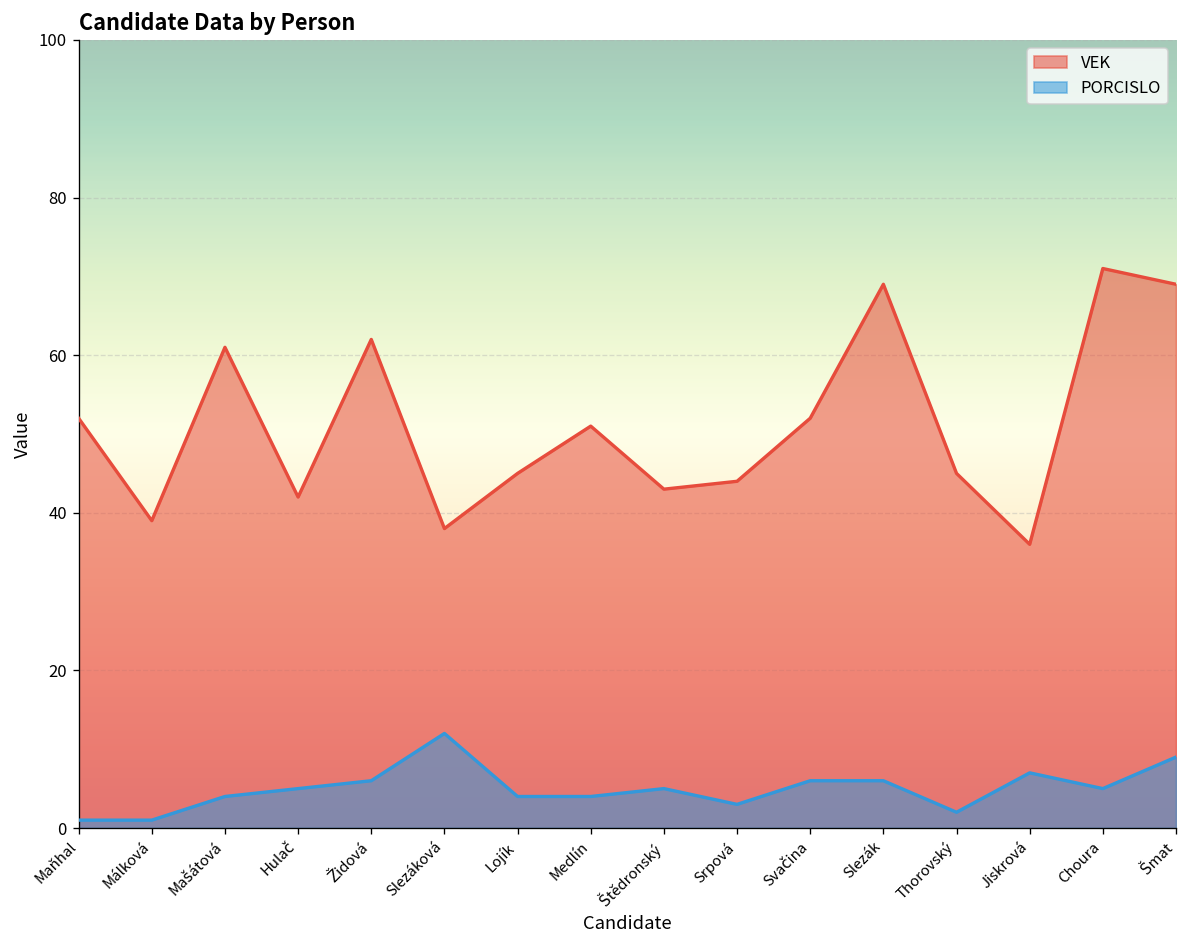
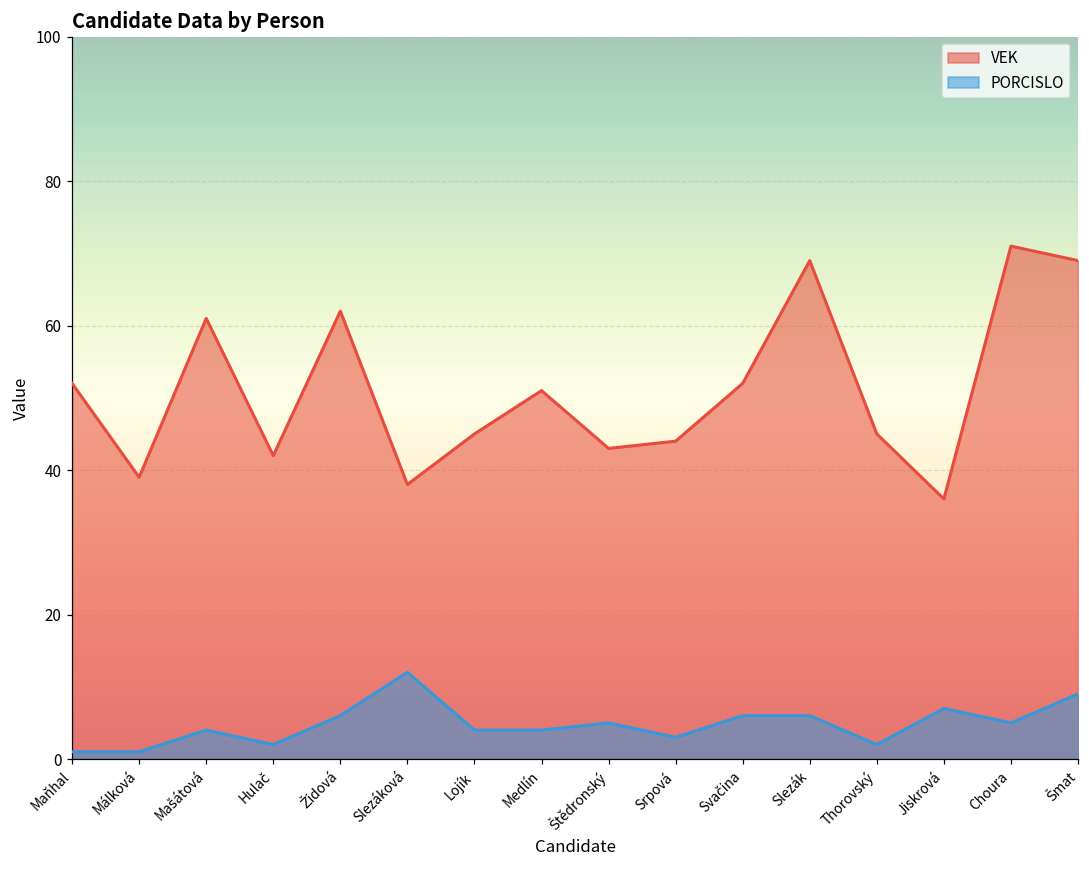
PORCISLO, Hulač: 5 -> 2
